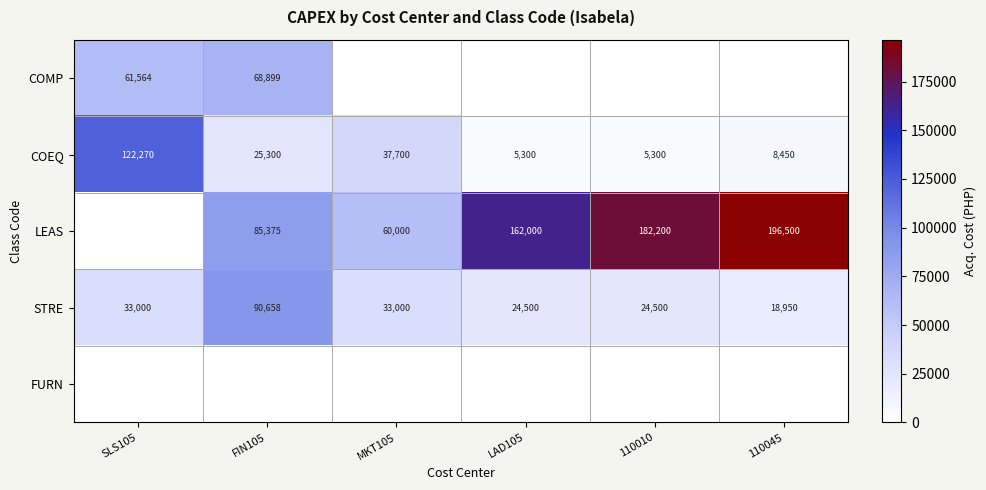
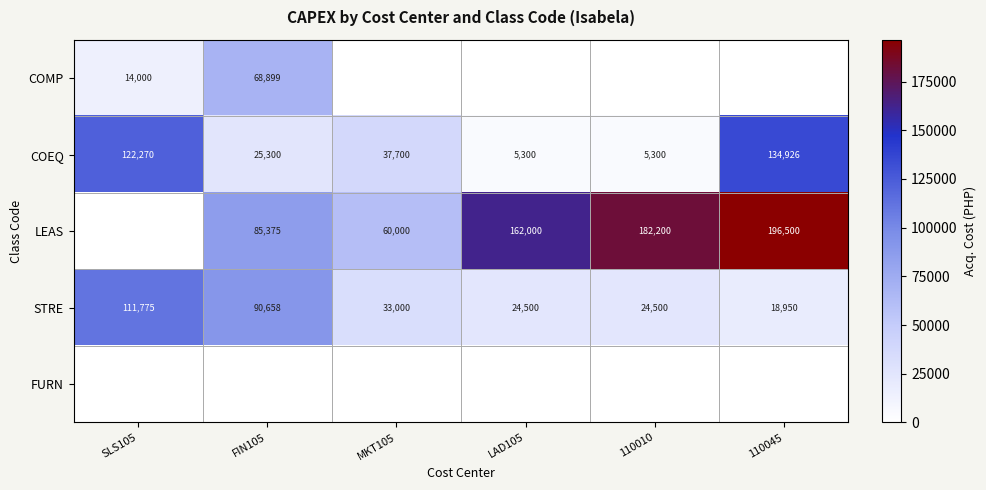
COMP, SLS105: 61,564 -> 14,000
COEQ, 110045: 8,450 -> 134,926
STRE, SLS105: 33,000 -> 111,775
